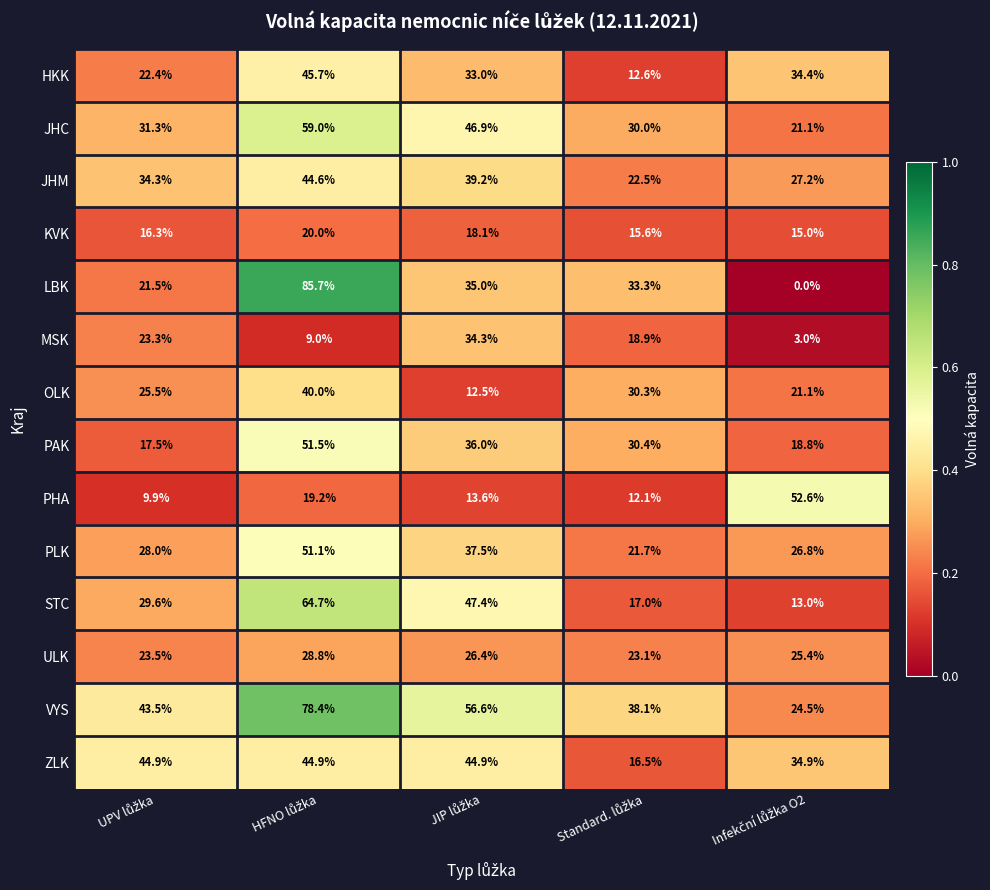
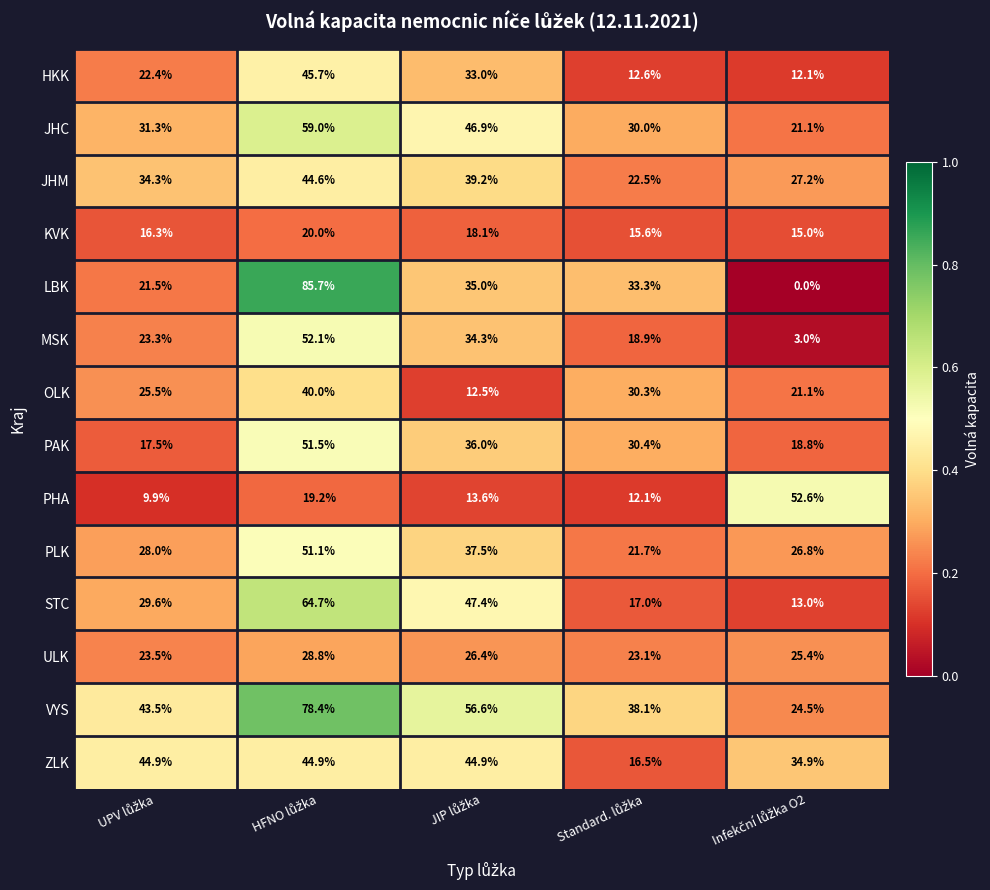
HKK, Infekční lůžka O2: 34.4% -> 12.1%
MSK, HFNO lůžka: 9.0% -> 52.1%
